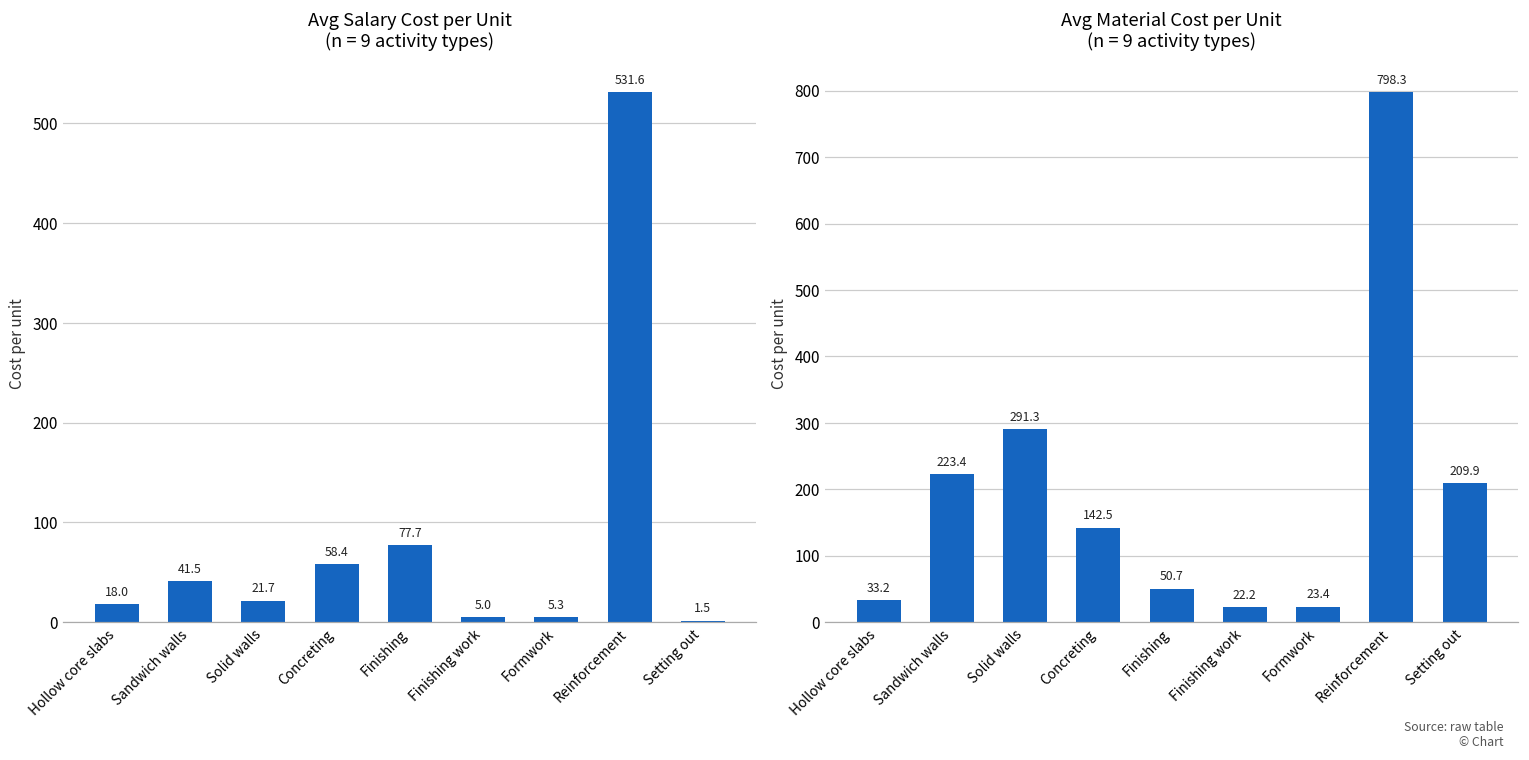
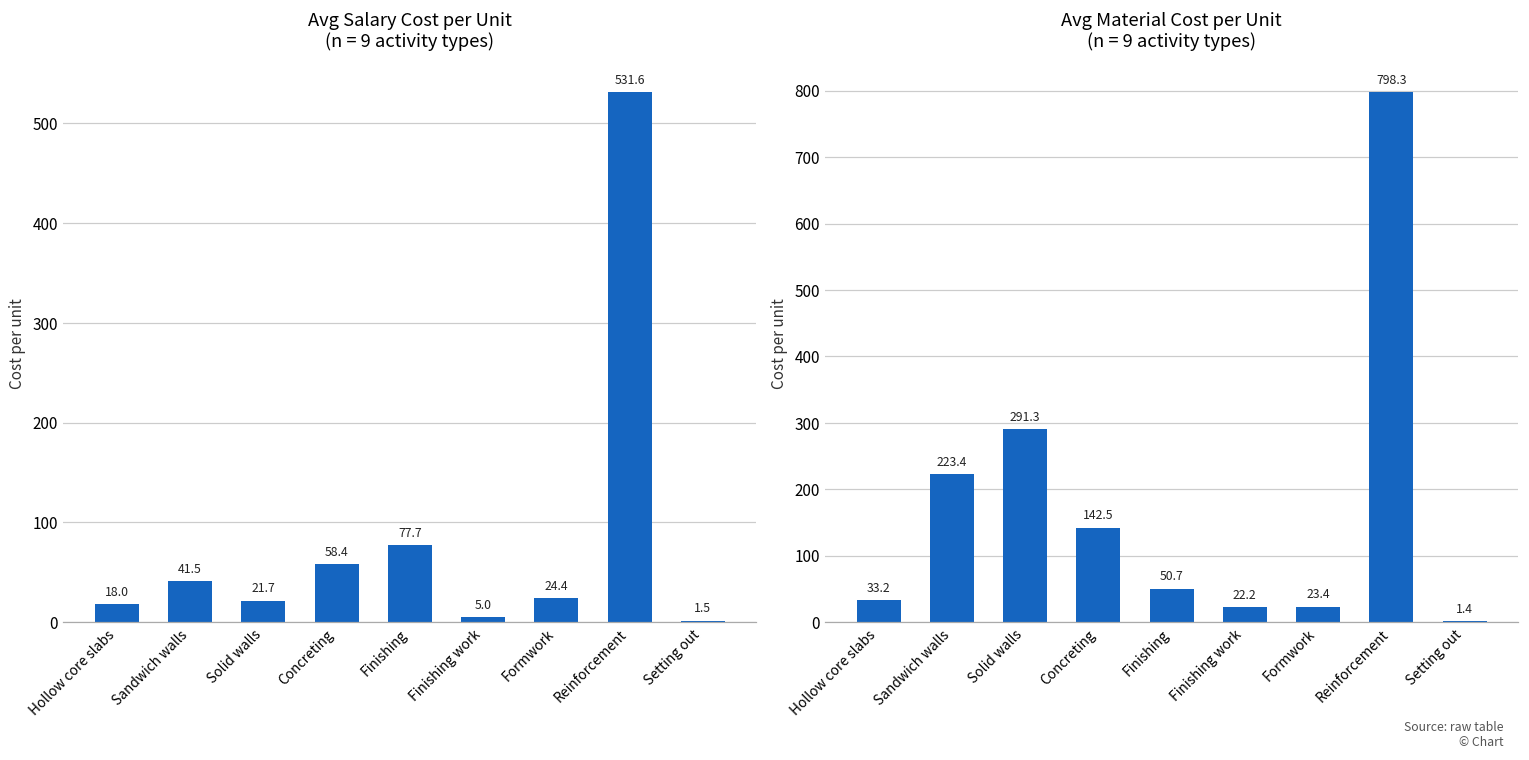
Avg Salary Cost per Unit (n = 9 activity types), Formwork: 5.3 -> 24.4
Avg Material Cost per Unit (n = 9 activity types), Setting out: 209.9 -> 1.4
